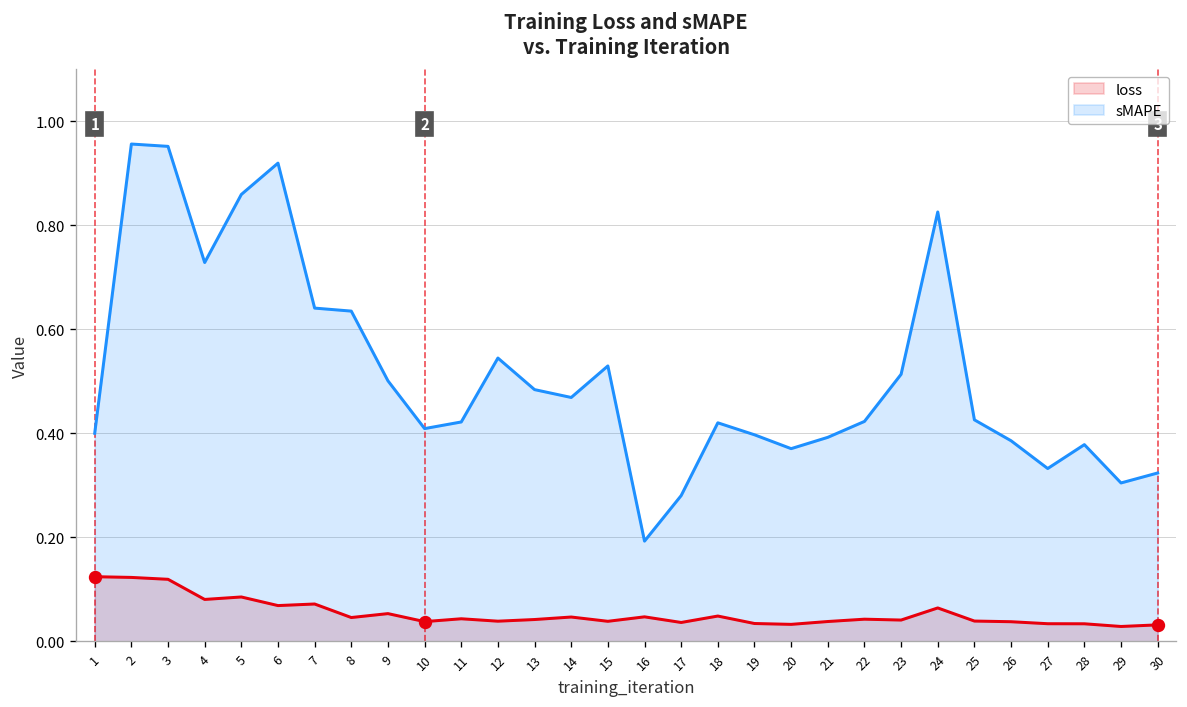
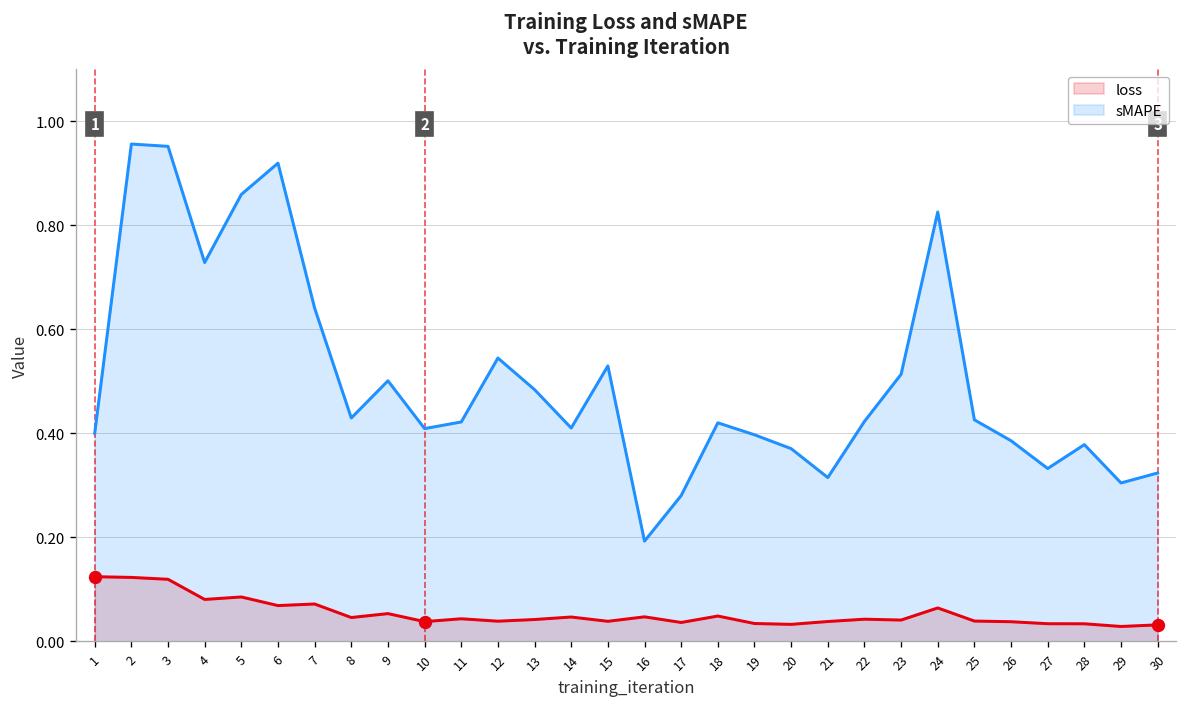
sMAPE, 8: 0.64 -> 0.43
sMAPE, 14: 0.47 -> 0.41
sMAPE, 21: 0.39 -> 0.32
